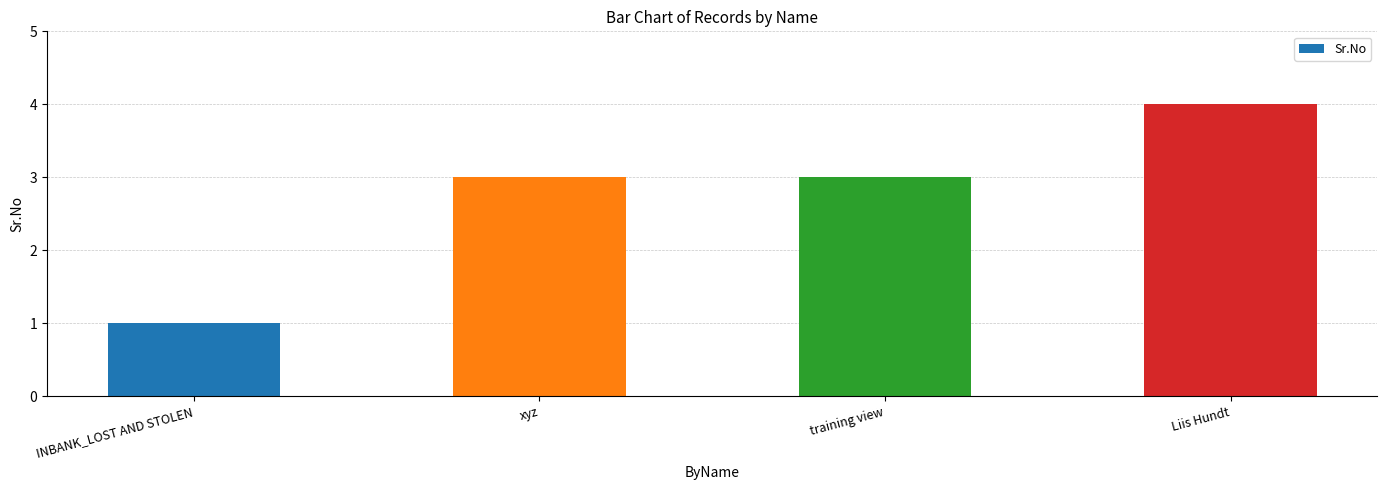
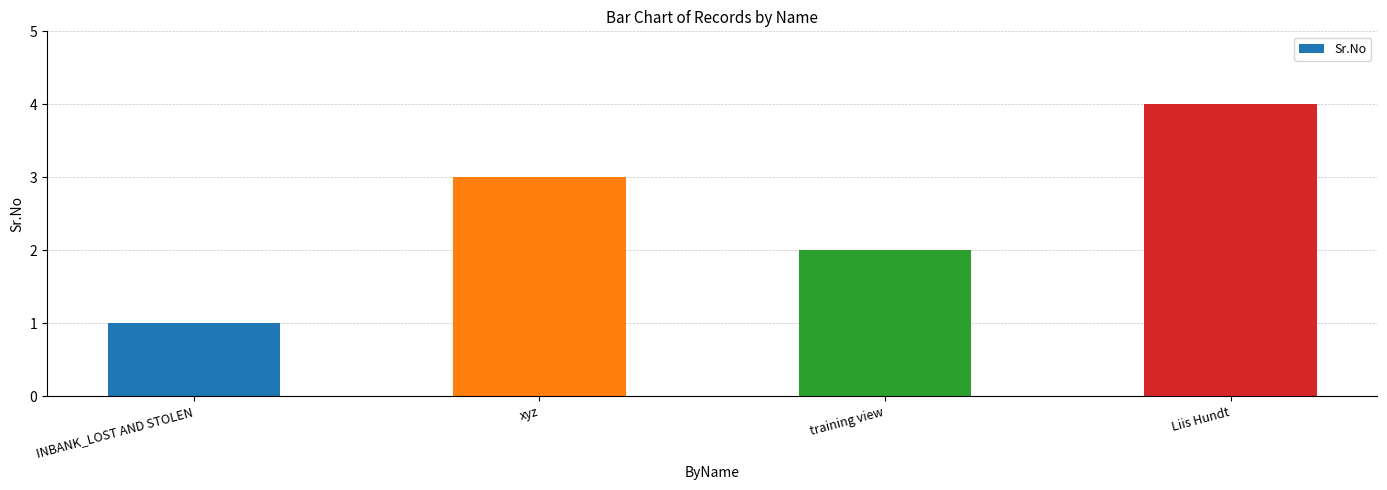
training view: 3 -> 2
